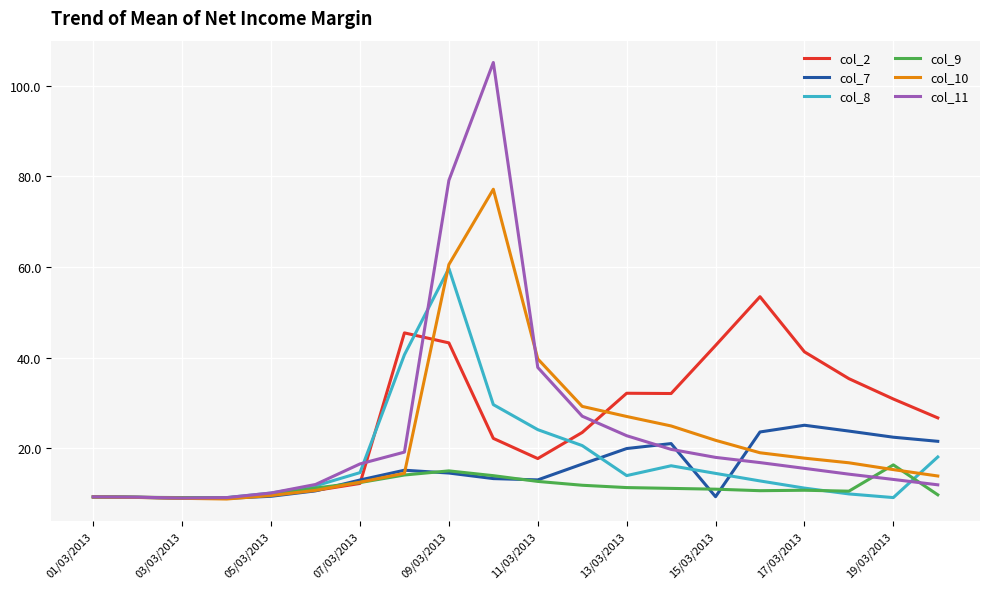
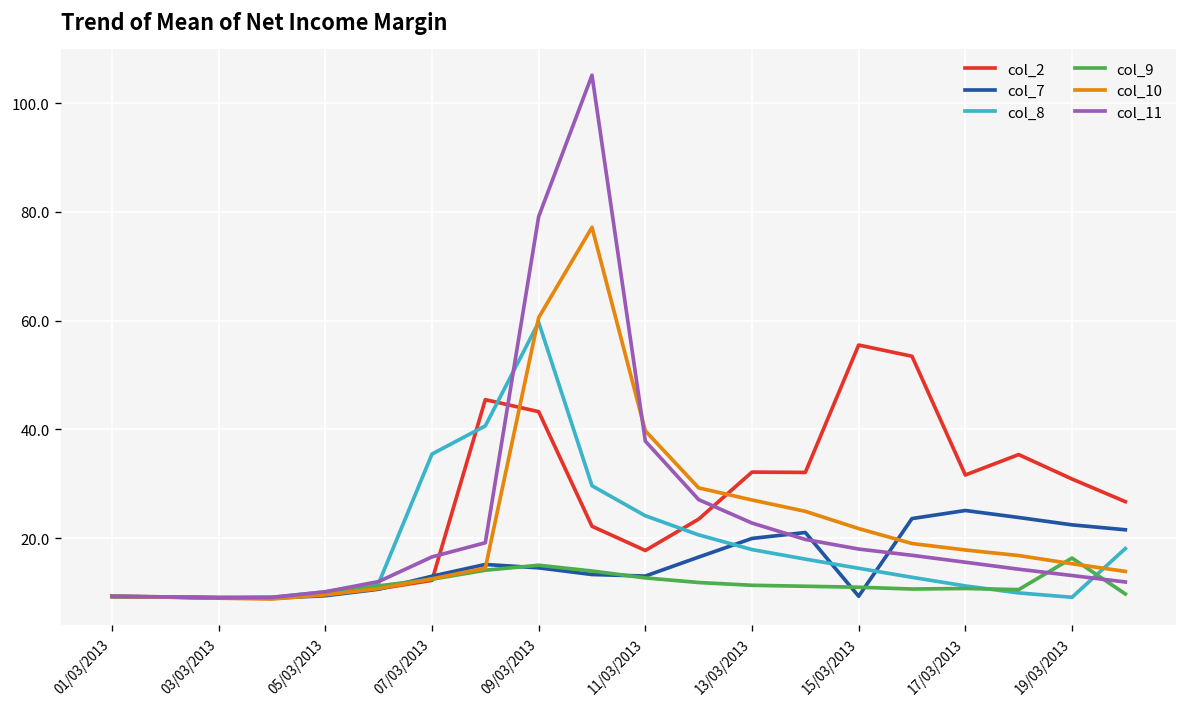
col_8, 07/03/2013: 15 -> 35
col_8, 13/03/2013: 14 -> 18
col_2, 15/03/2013: 43 -> 56
col_2, 17/03/2013: 41 -> 32
